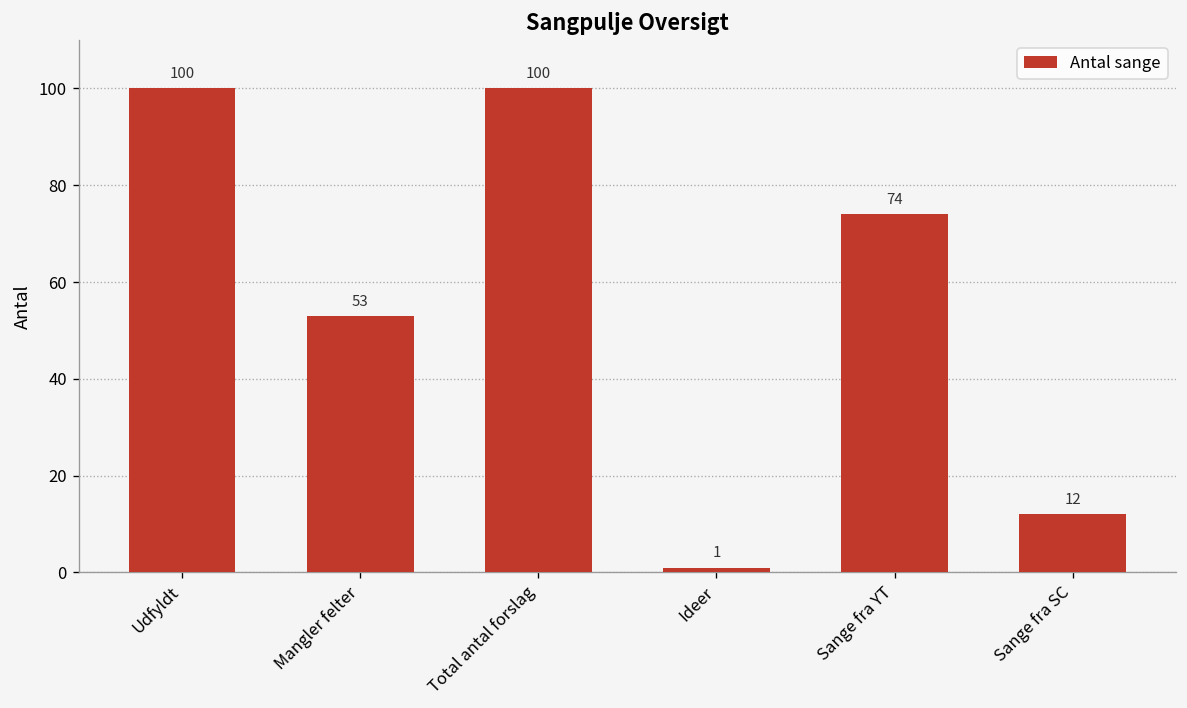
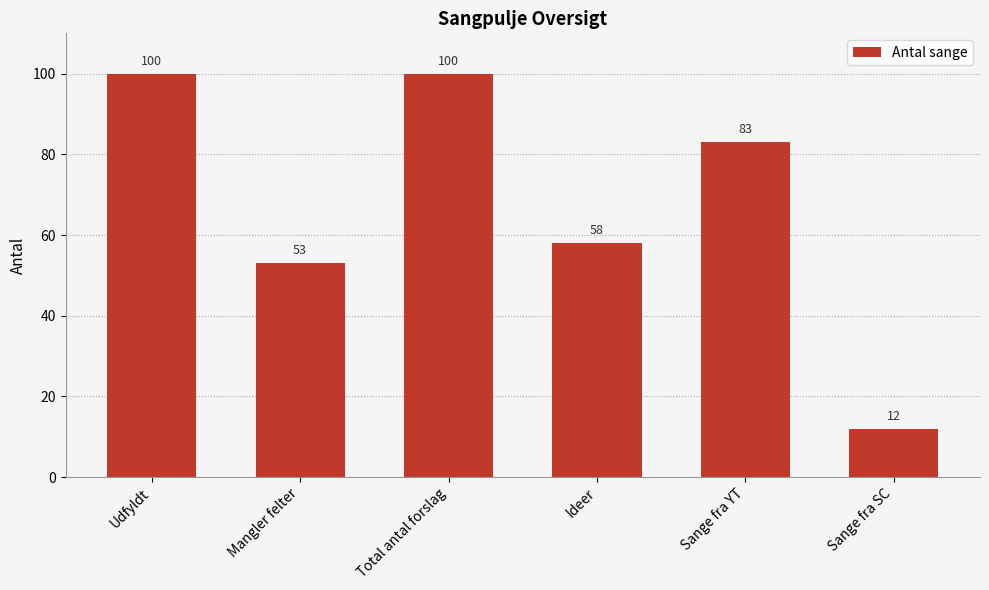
Ideer: 1 -> 58
Sange fra YT: 74 -> 83
